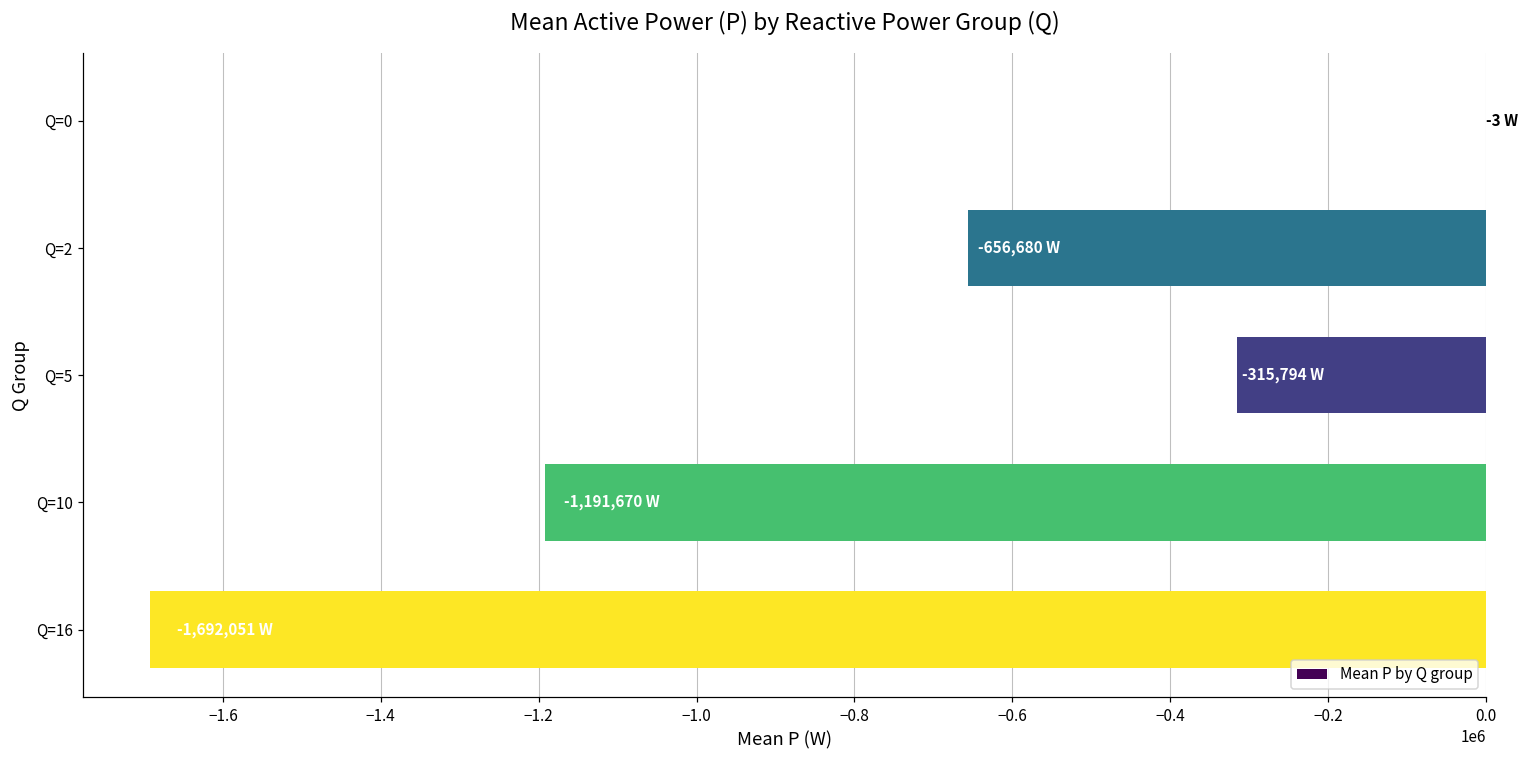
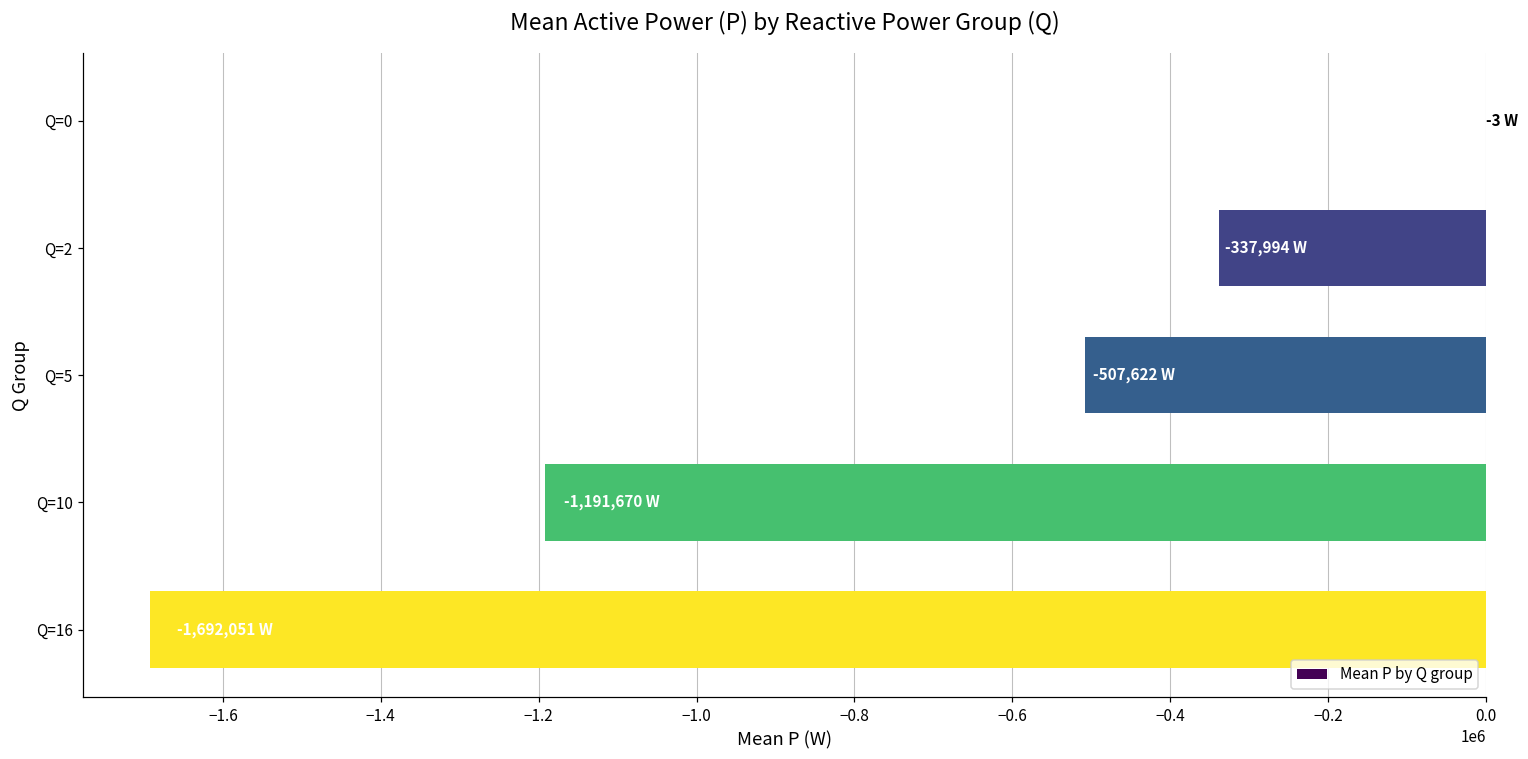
Q=2: -656,680 -> -337,994
Q=5: -315,794 -> -507,622
